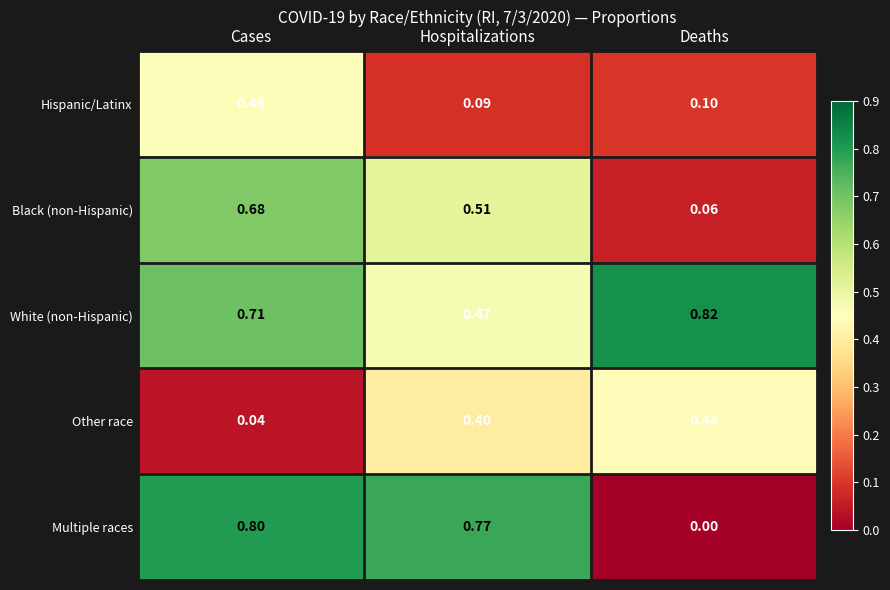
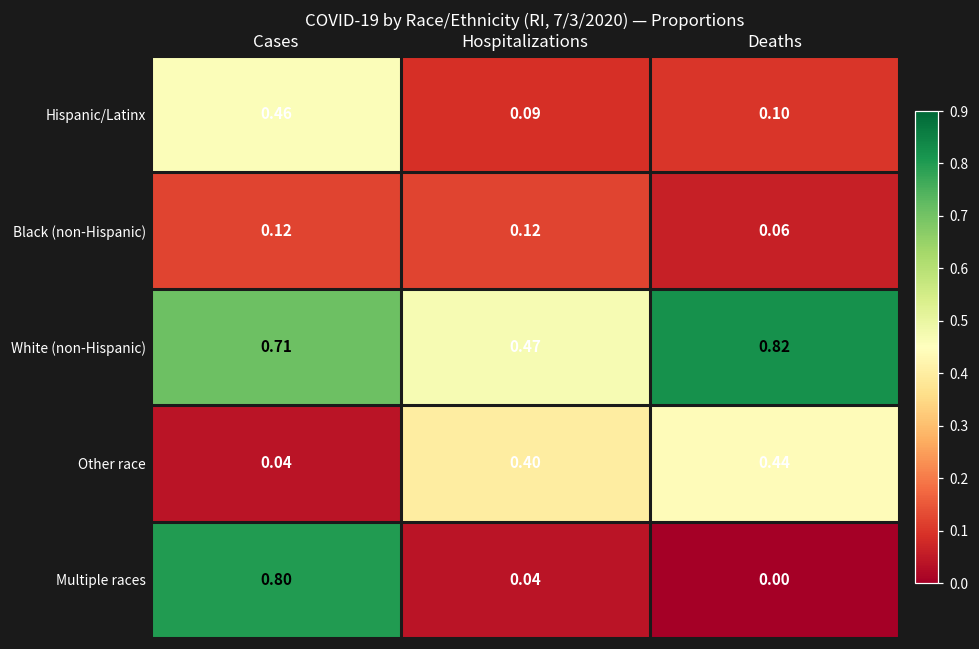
Black (non-Hispanic), Cases: 0.68 -> 0.12
Black (non-Hispanic), Hospitalizations: 0.51 -> 0.12
Multiple races, Hospitalizations: 0.77 -> 0.04
